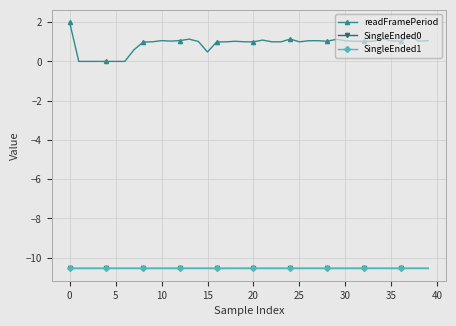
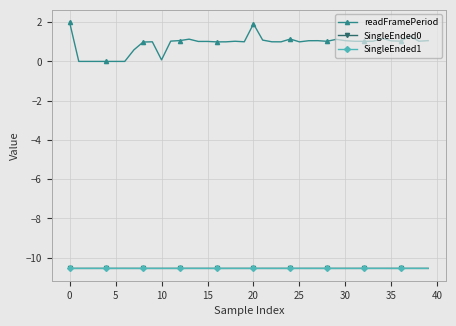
readFramePeriod, 10: 1.1 -> 0.1
readFramePeriod, 15: 0.5 -> 1.0
readFramePeriod, 20: 1.0 -> 1.9
